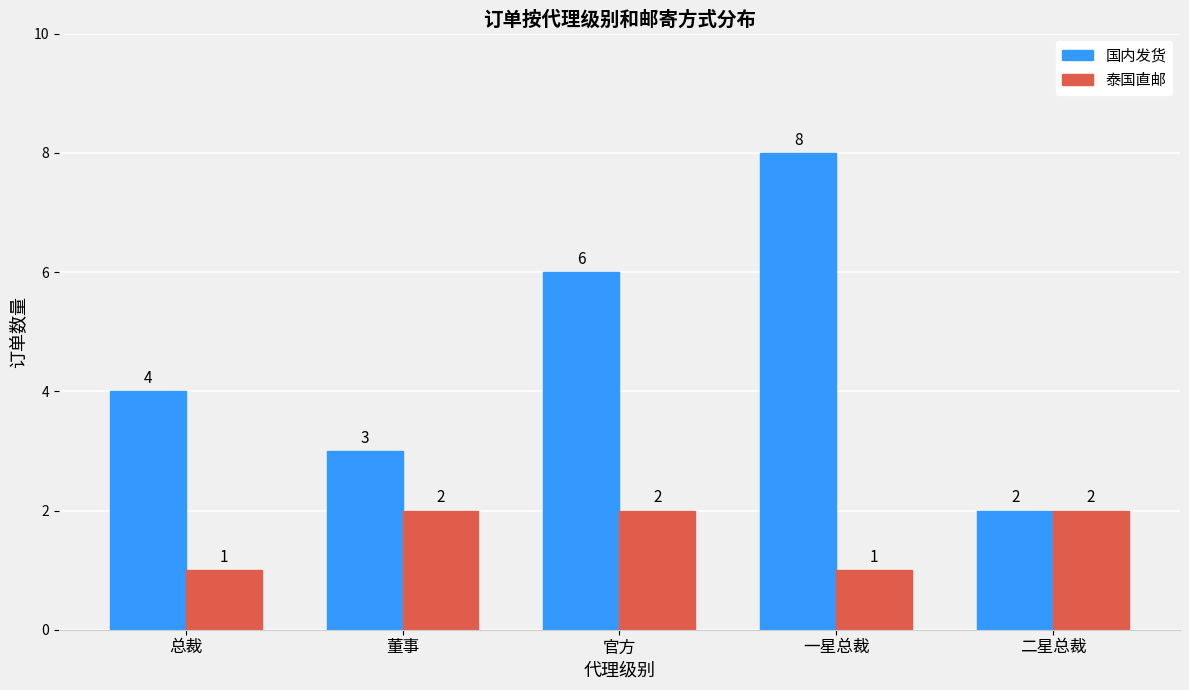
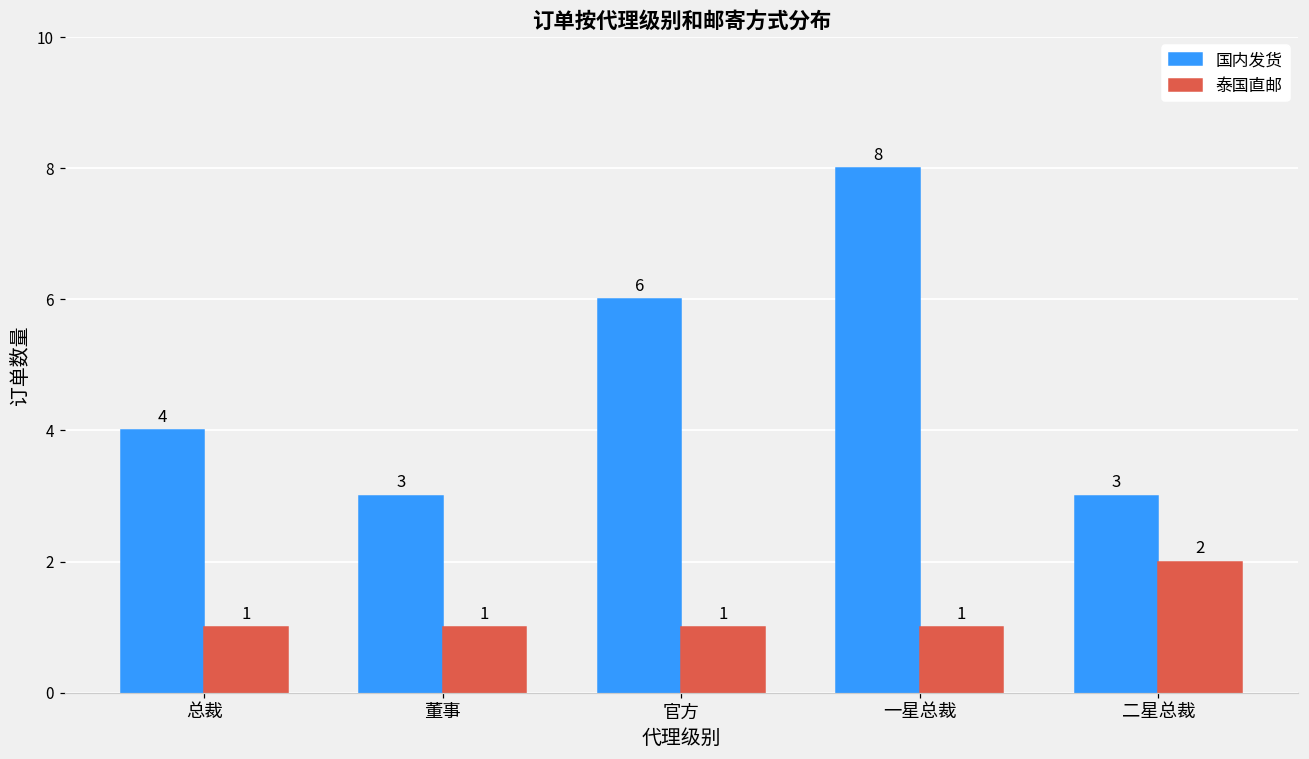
泰国直邮, 董事: 2 -> 1
泰国直邮, 官方: 2 -> 1
国内发货, 二星总裁: 2 -> 3
